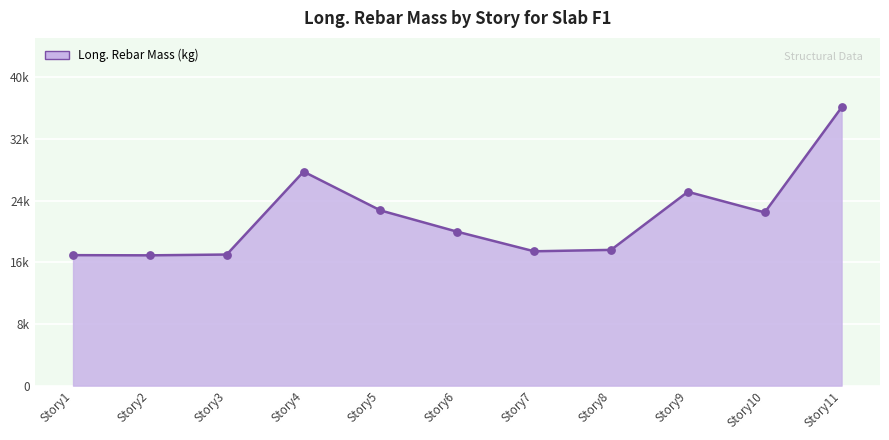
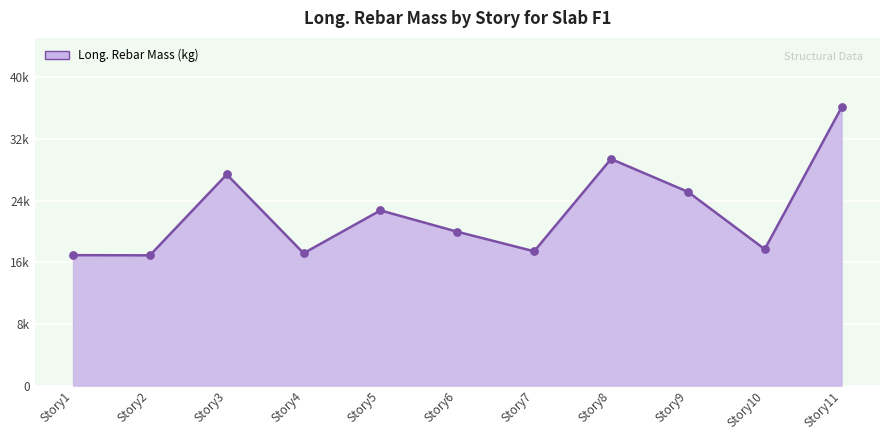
Story3: 17000 -> 27000
Story4: 28000 -> 17000
Story8: 18000 -> 29000
Story10: 22000 -> 18000
